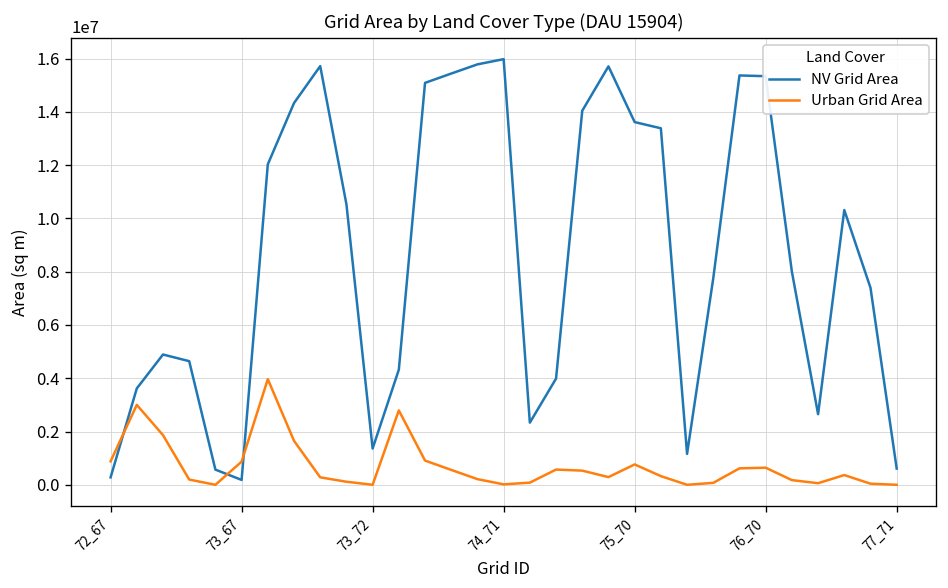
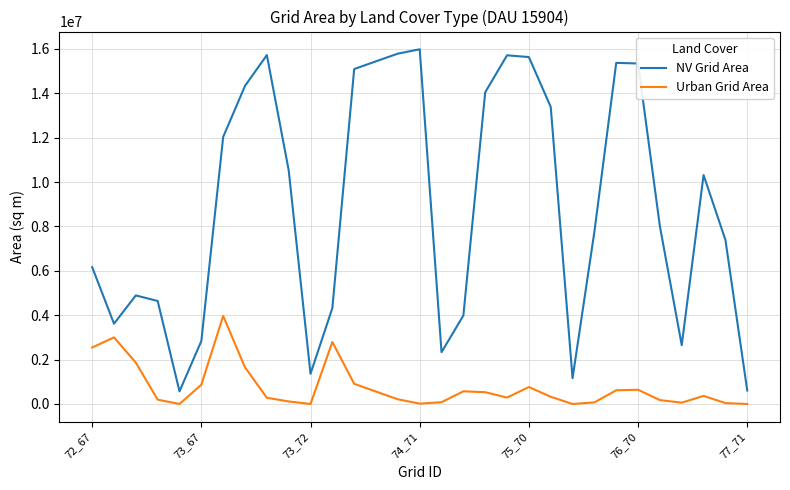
NV Grid Area, 72_67: 300000 -> 6200000
Urban Grid Area, 72_67: 900000 -> 2500000
NV Grid Area, 73_67: 200000 -> 2800000
NV Grid Area, 75_70: 13600000 -> 15600000
